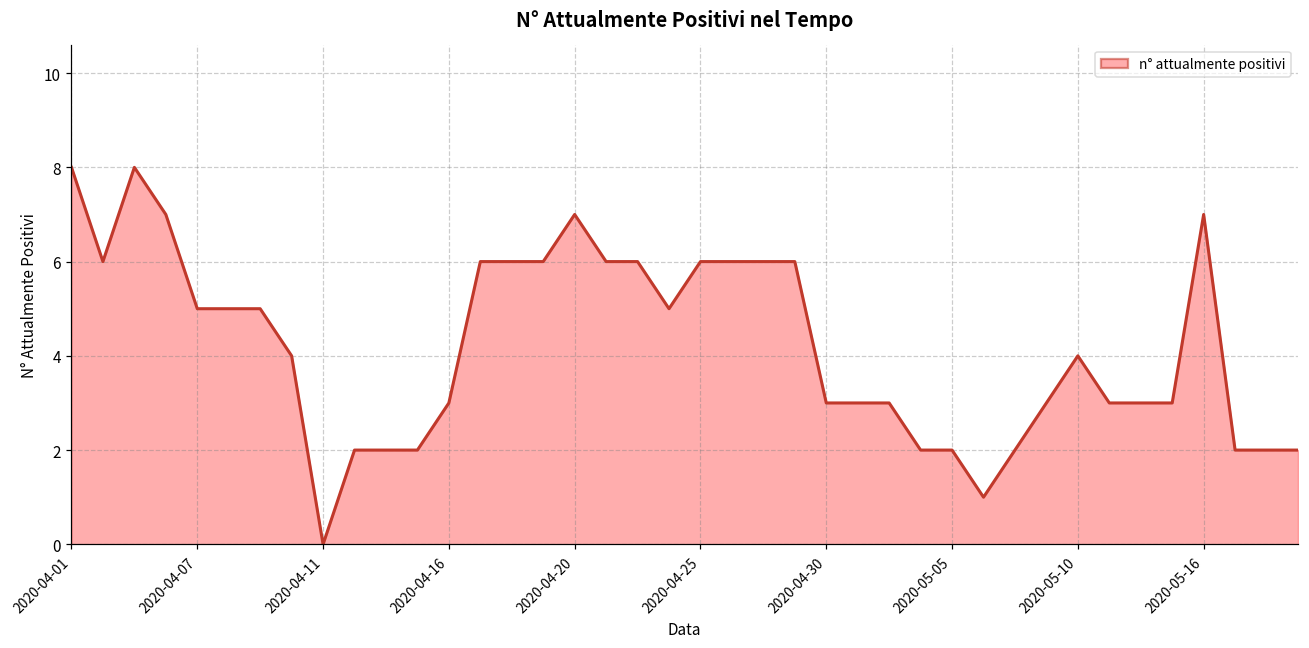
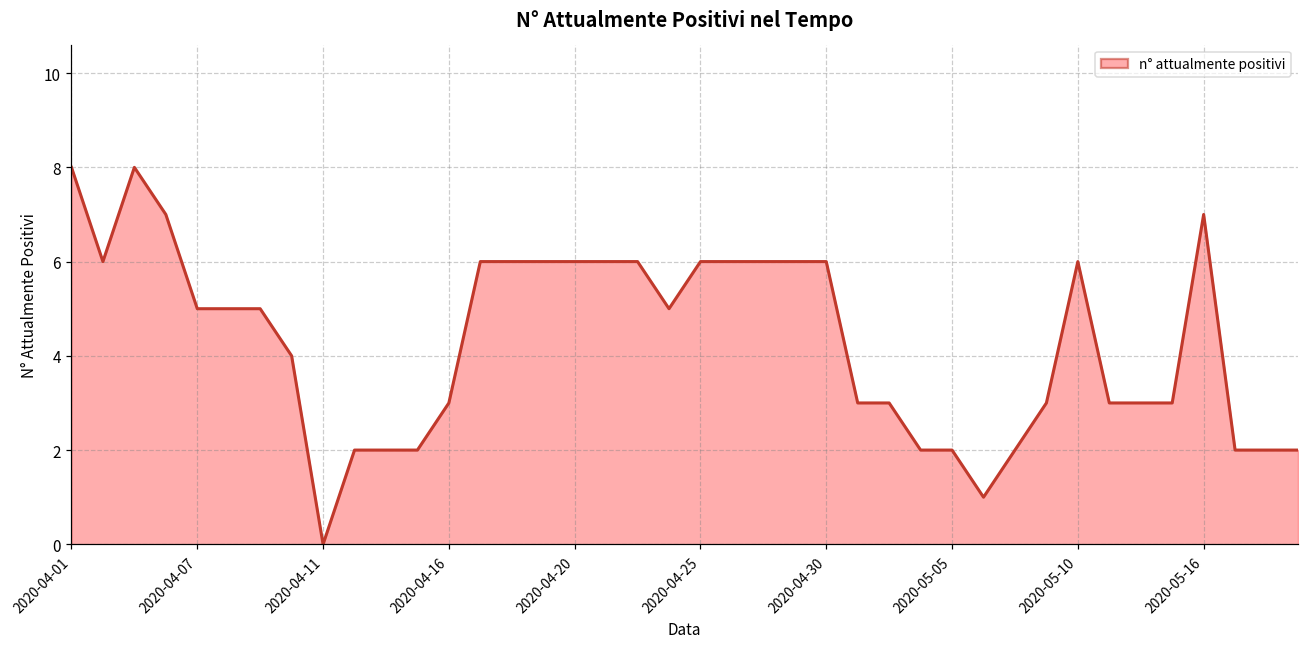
2020-04-20: 7 -> 6
2020-04-30: 3 -> 6
2020-05-10: 4 -> 6
